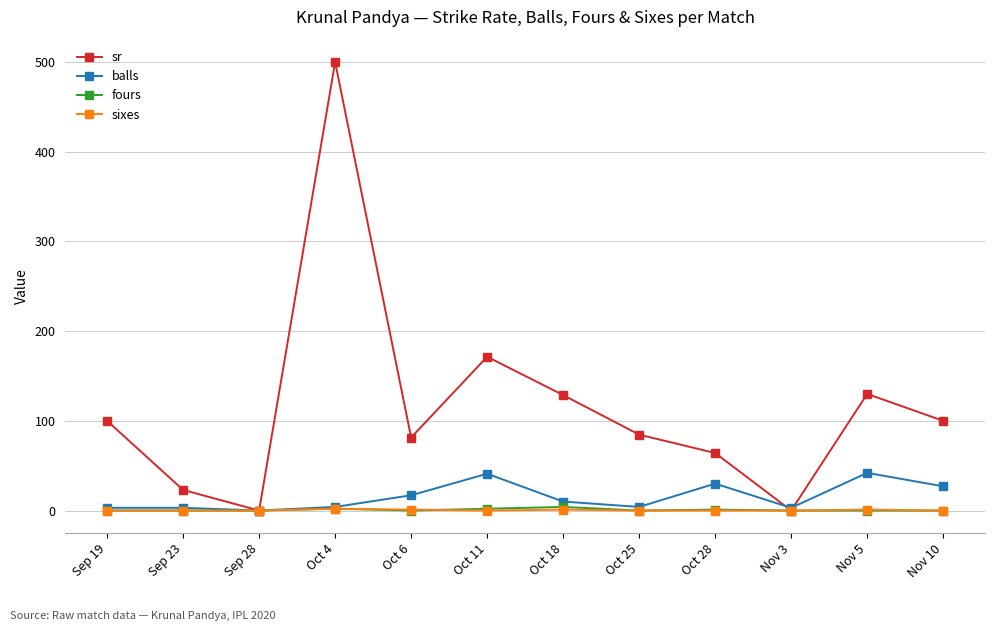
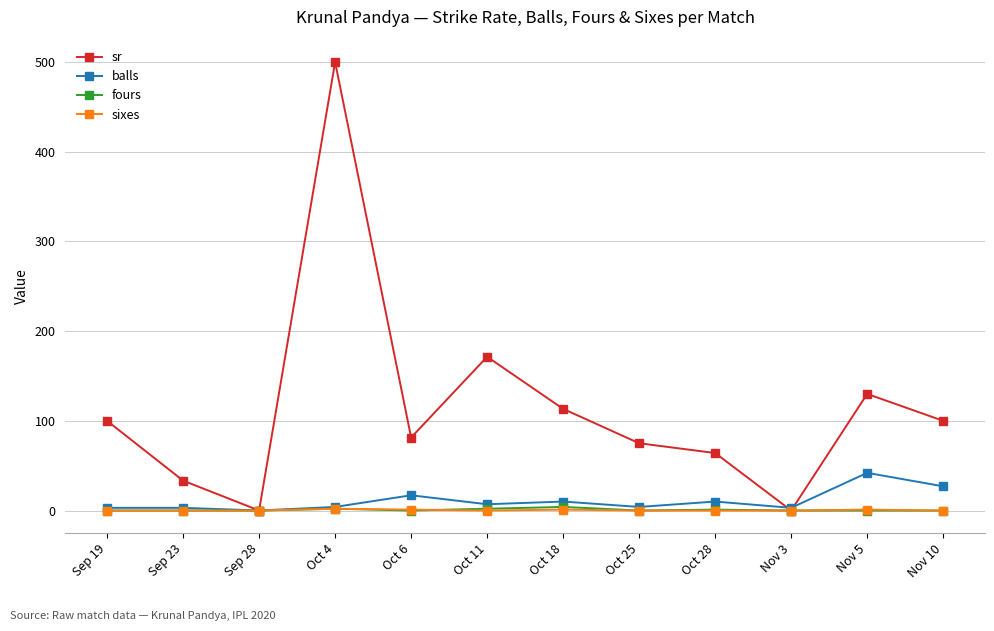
sr, Sep 23: 20 -> 30
balls, Oct 11: 40 -> 10
sr, Oct 18: 130 -> 110
sr, Oct 25: 85 -> 75
balls, Oct 28: 30 -> 10
